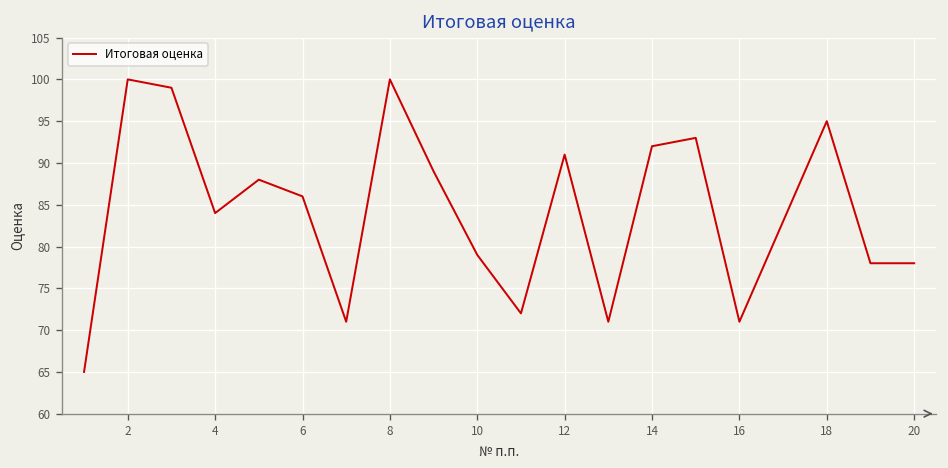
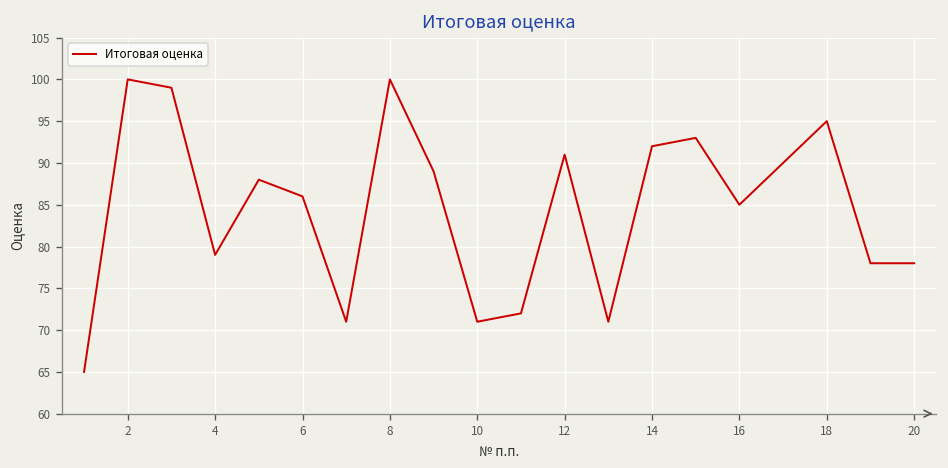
4: 84 -> 79
10: 79 -> 71
16: 71 -> 85
